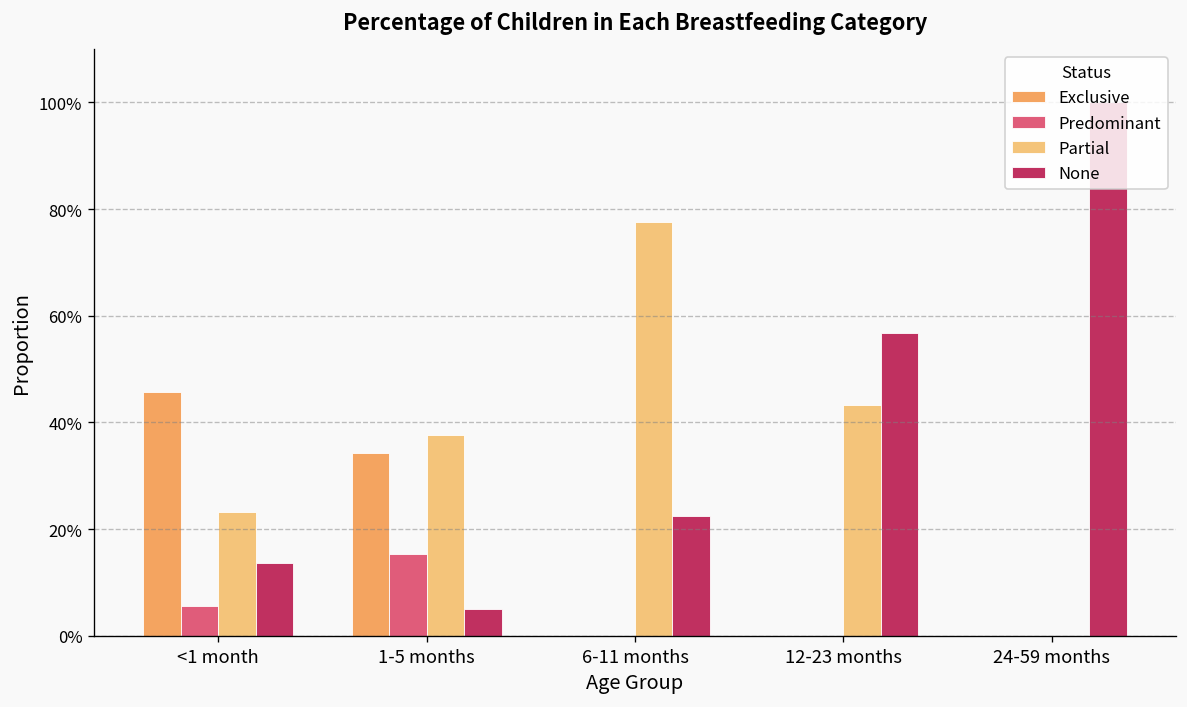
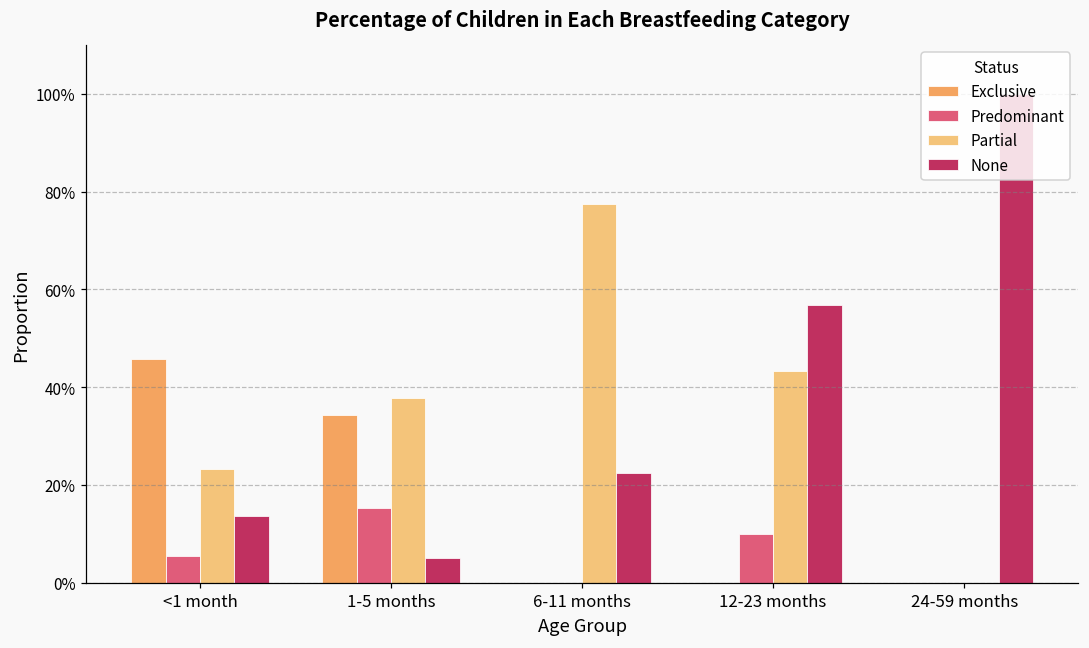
Predominant, 12-23 months: 0% -> 10%
